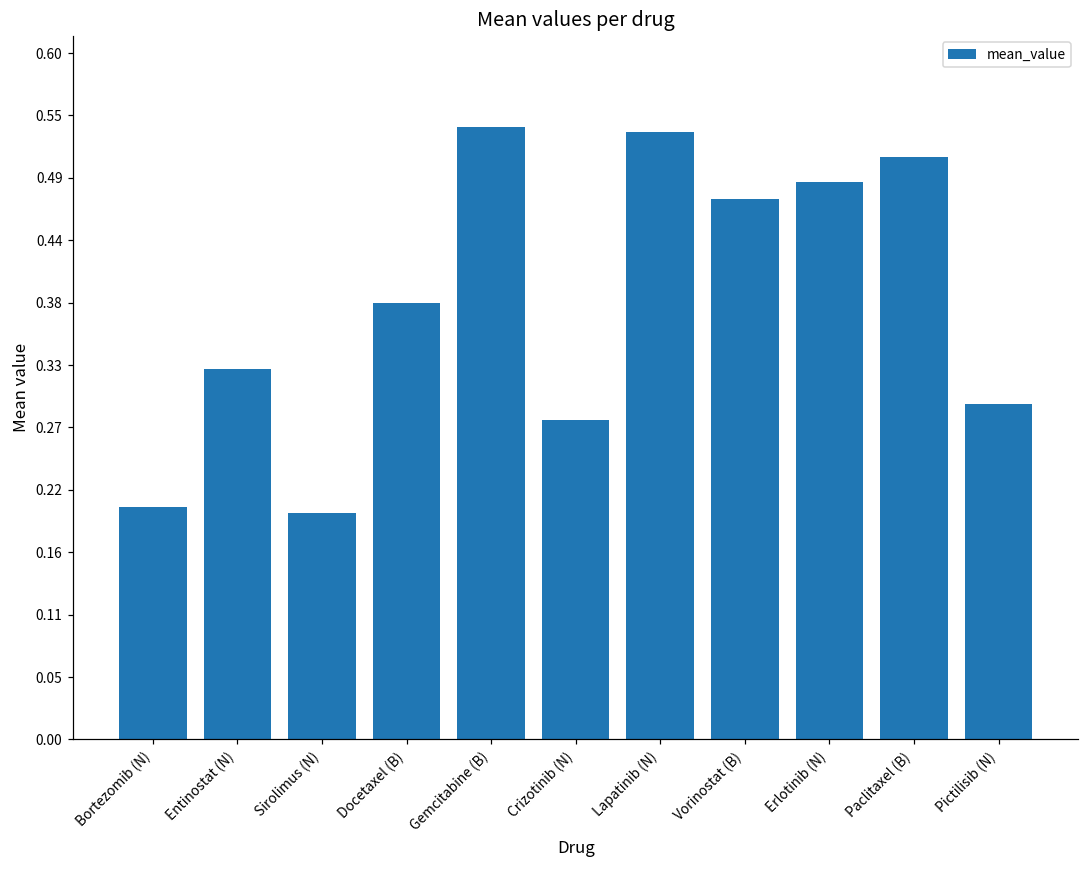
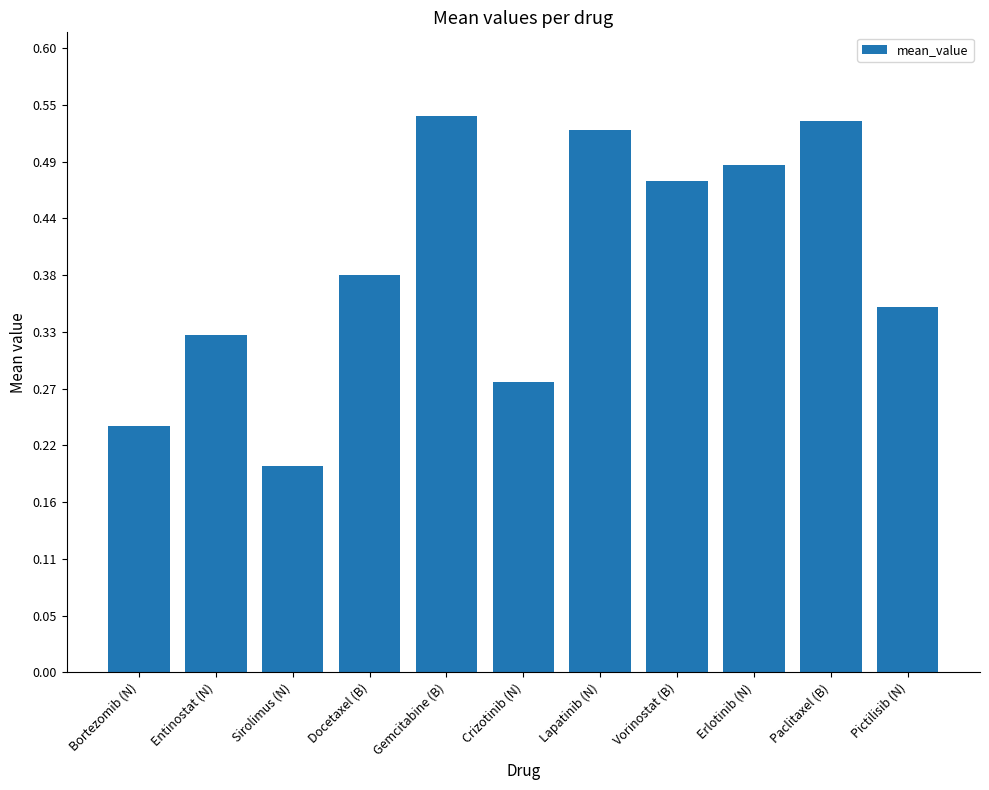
Bortezomib (N): 0.203 -> 0.237
Lapatinib (N): 0.531 -> 0.521
Paclitaxel (B): 0.510 -> 0.530
Pictilisib (N): 0.293 -> 0.351
